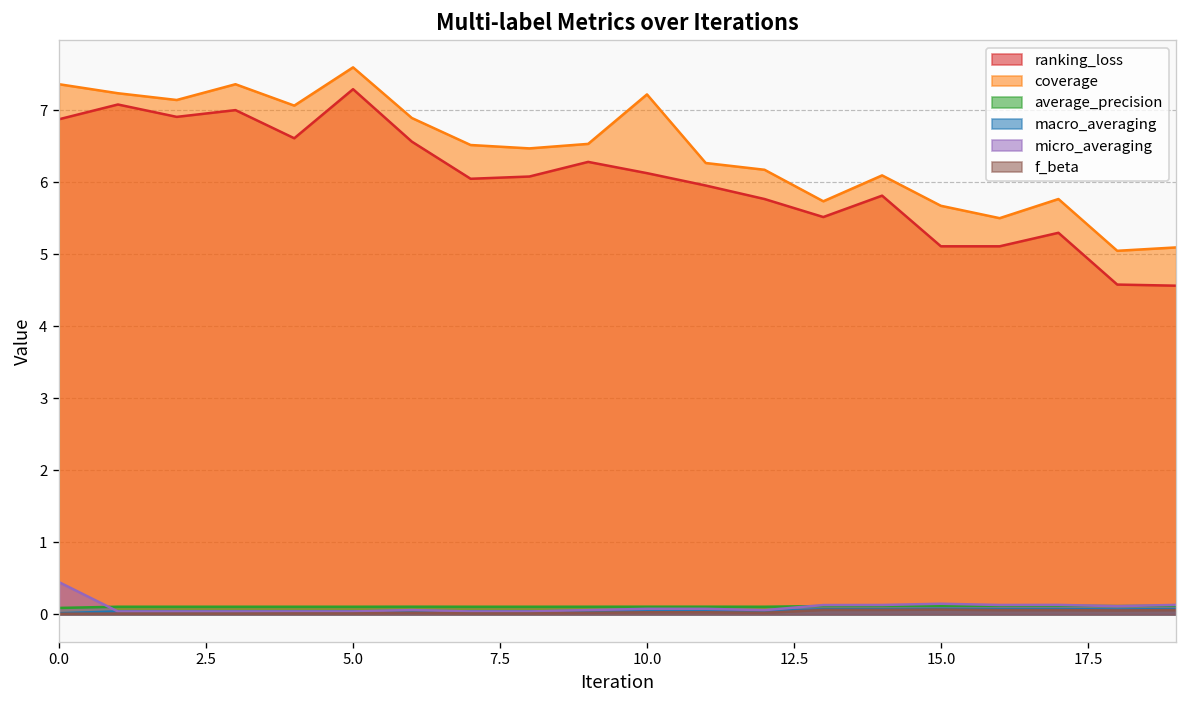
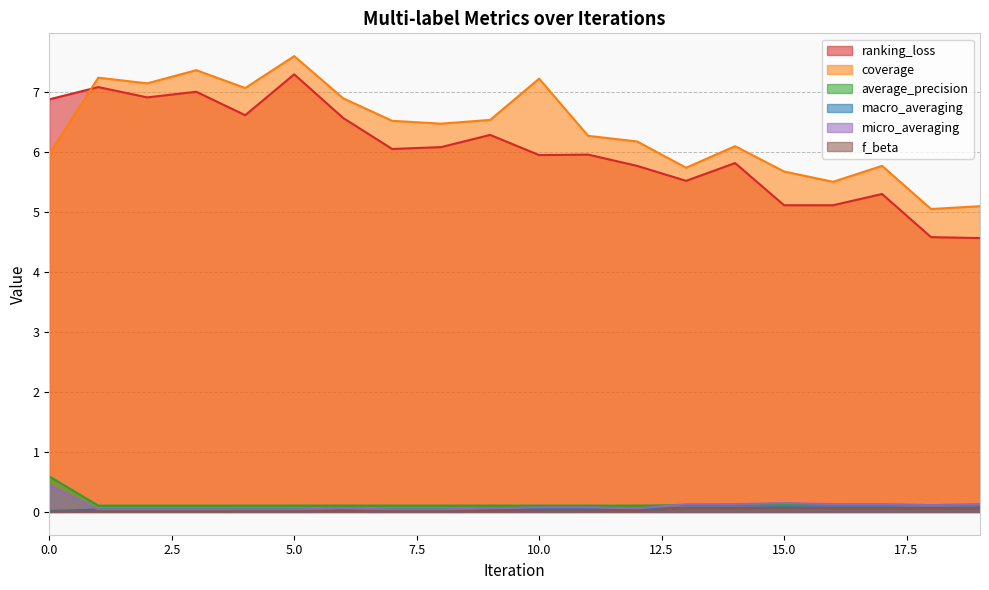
coverage, 0.0: 7.4 -> 6.0
average_precision, 0.0: 0.1 -> 0.6
ranking_loss, 10.0: 6.1 -> 5.9
